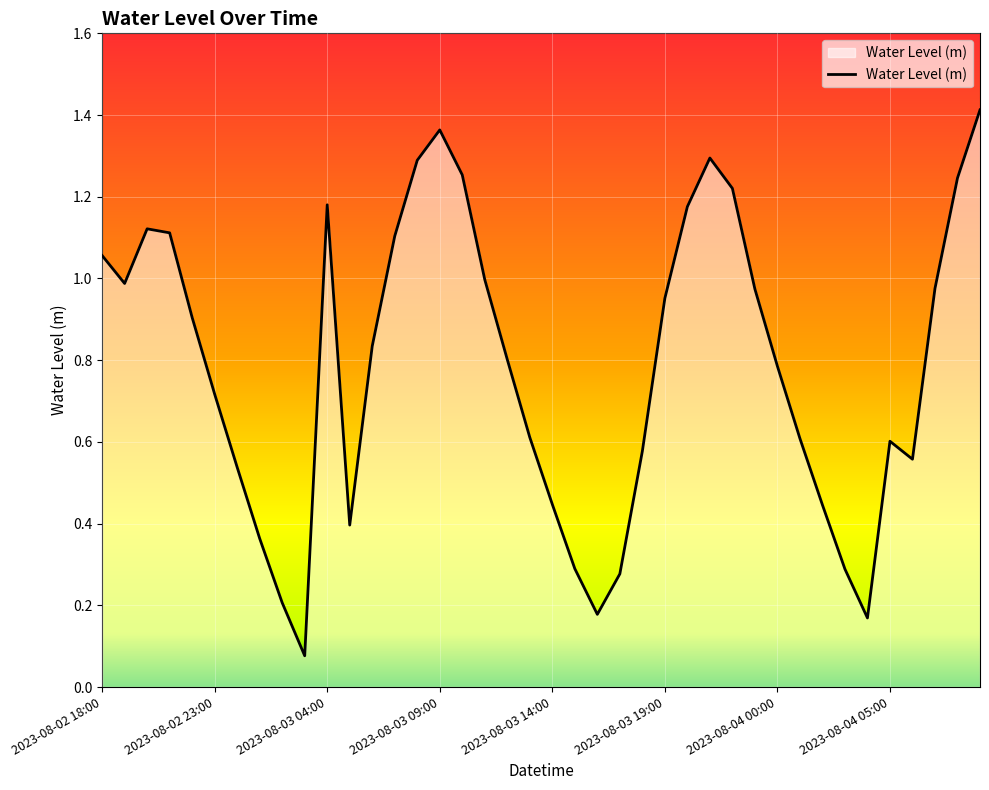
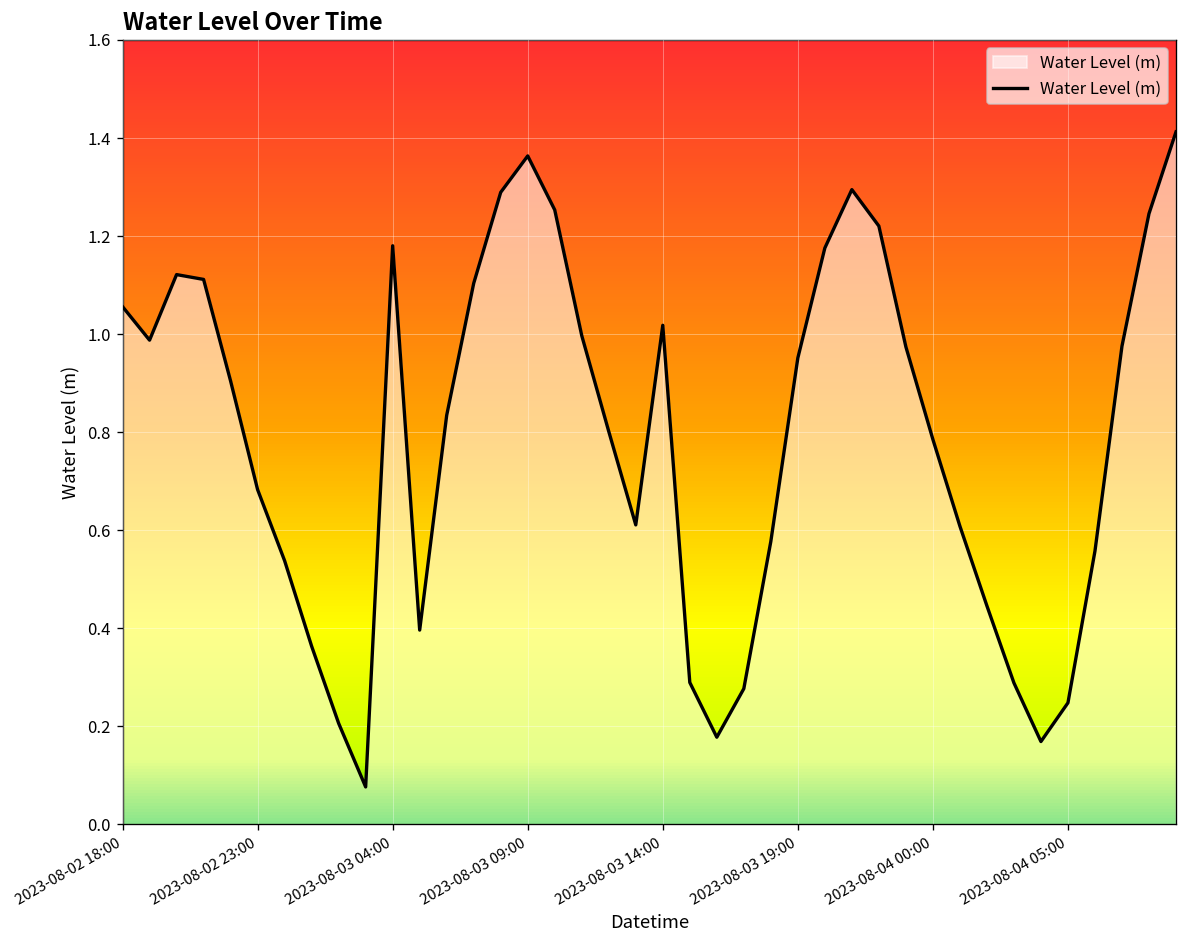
2023-08-02 23:00: 0.72 -> 0.68
2023-08-03 14:00: 0.45 -> 1.02
2023-08-04 05:00: 0.60 -> 0.25
